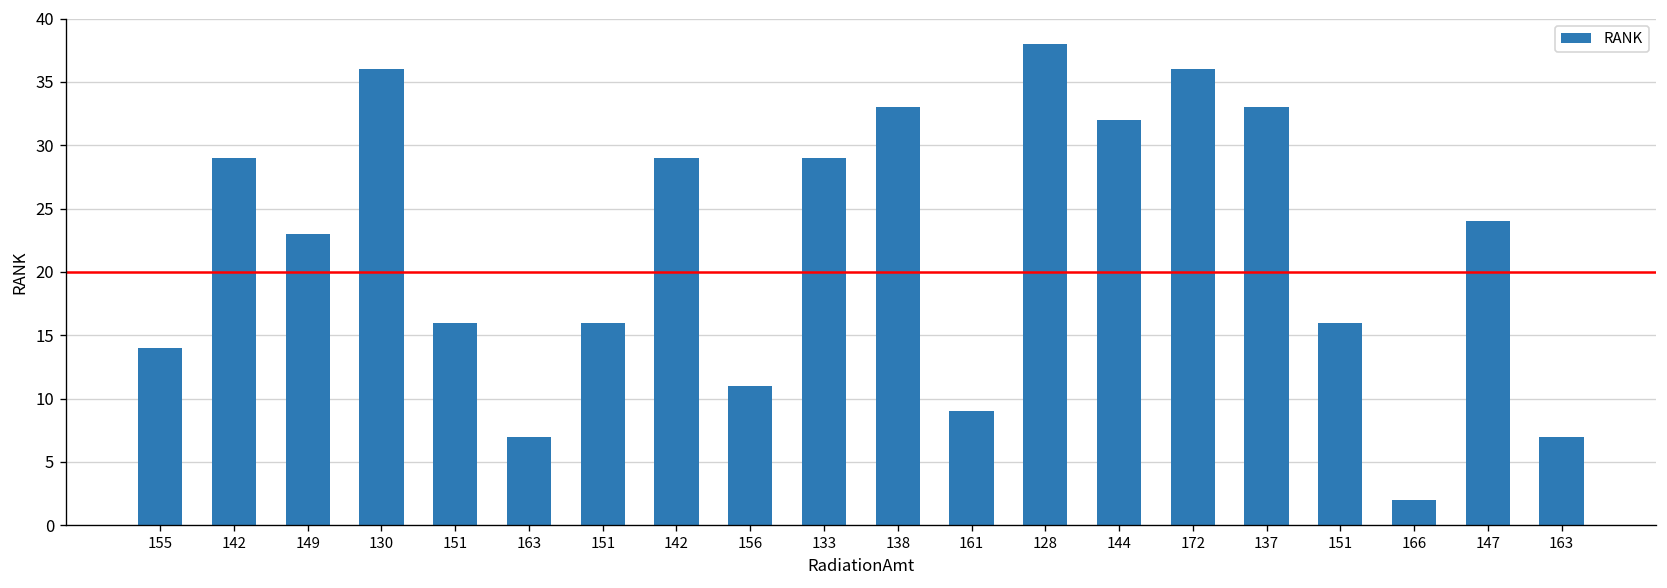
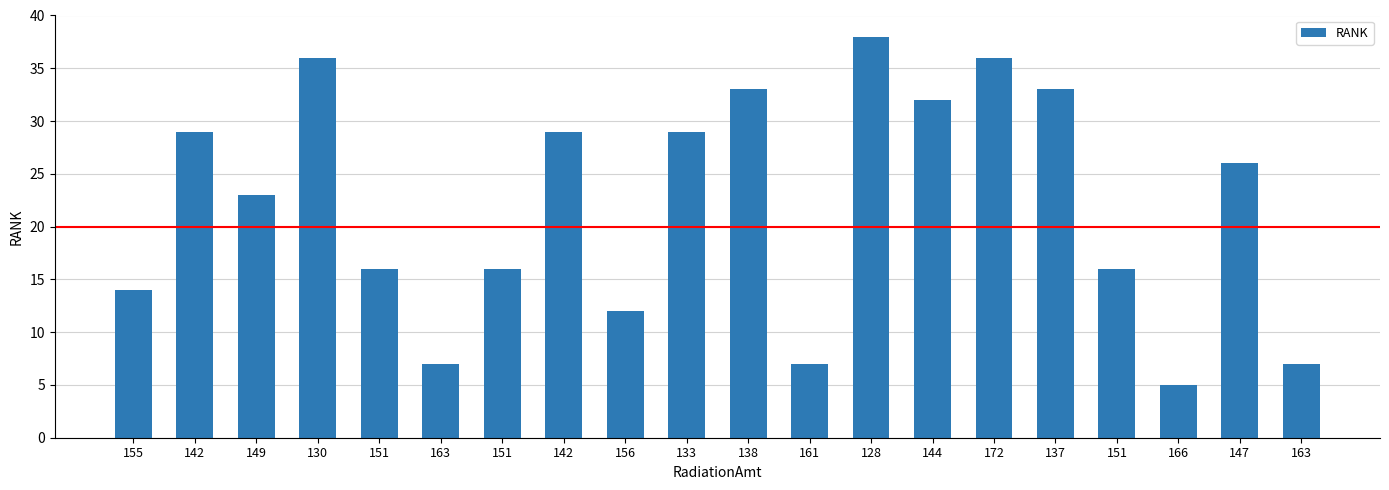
156: 11 -> 12
161: 9 -> 7
166: 2 -> 5
147: 24 -> 26
